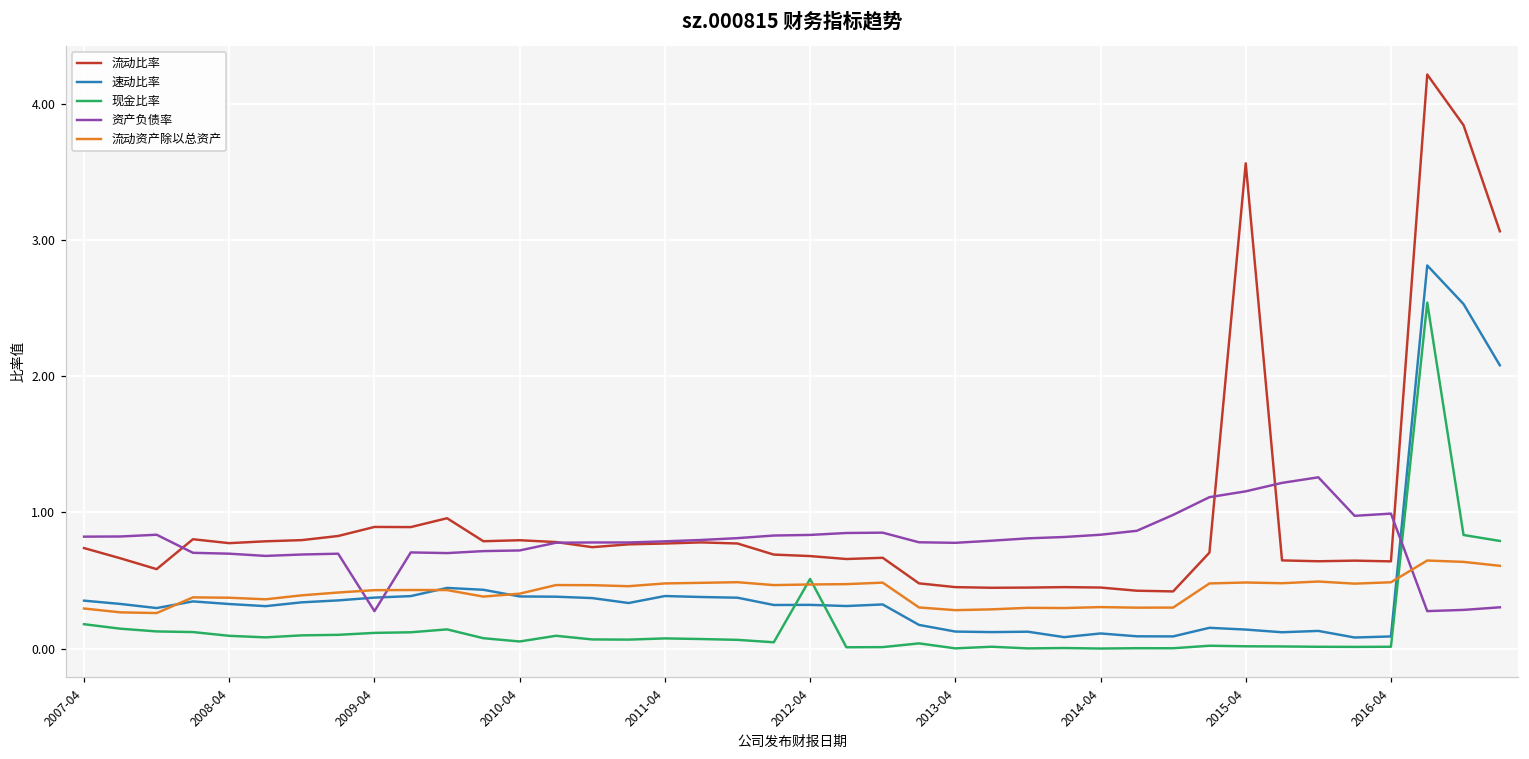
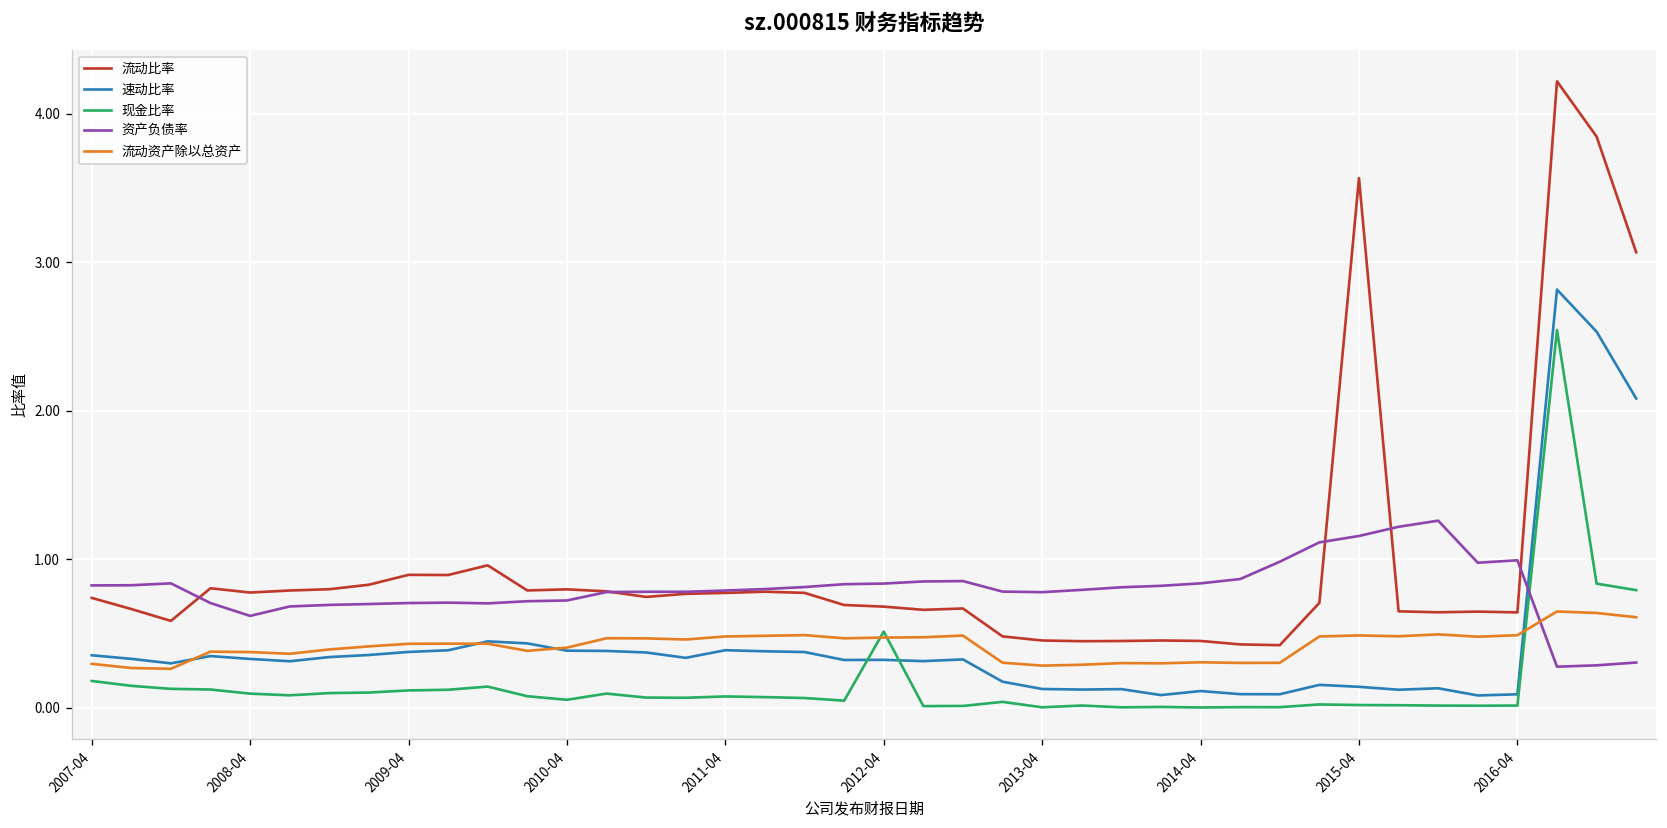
资产负债率, 2008-04: 0.70 -> 0.62
资产负债率, 2009-04: 0.27 -> 0.70
